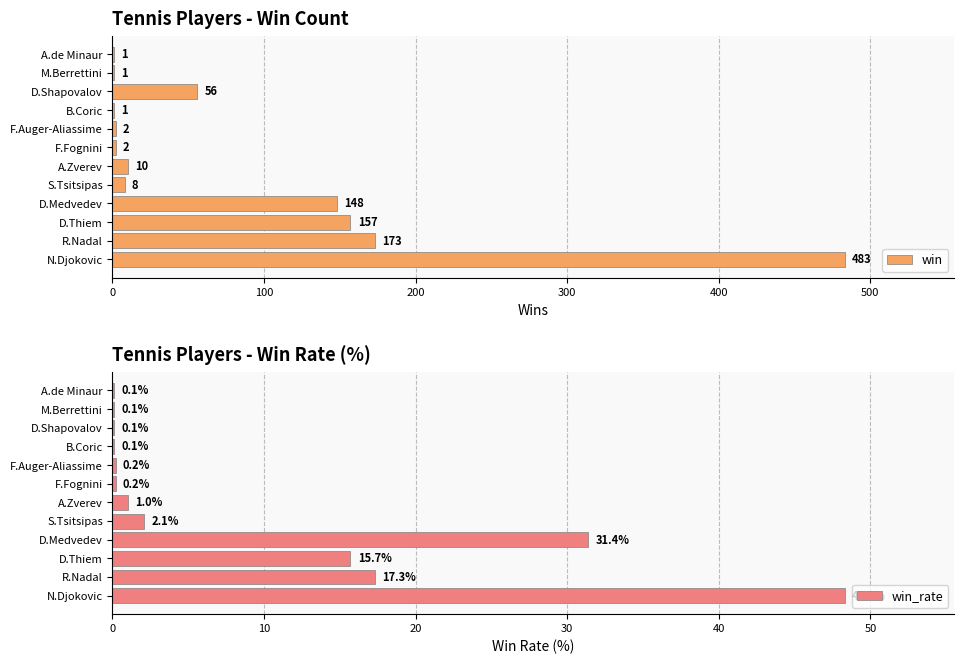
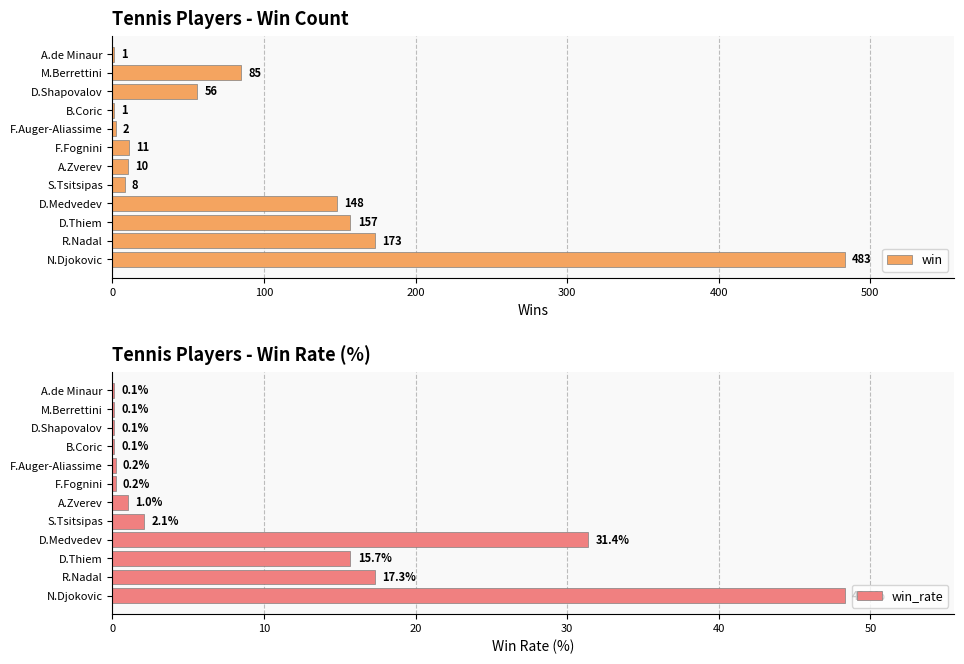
Tennis Players - Win Count, M.Berrettini: 1 -> 85
Tennis Players - Win Count, F.Fognini: 2 -> 11
